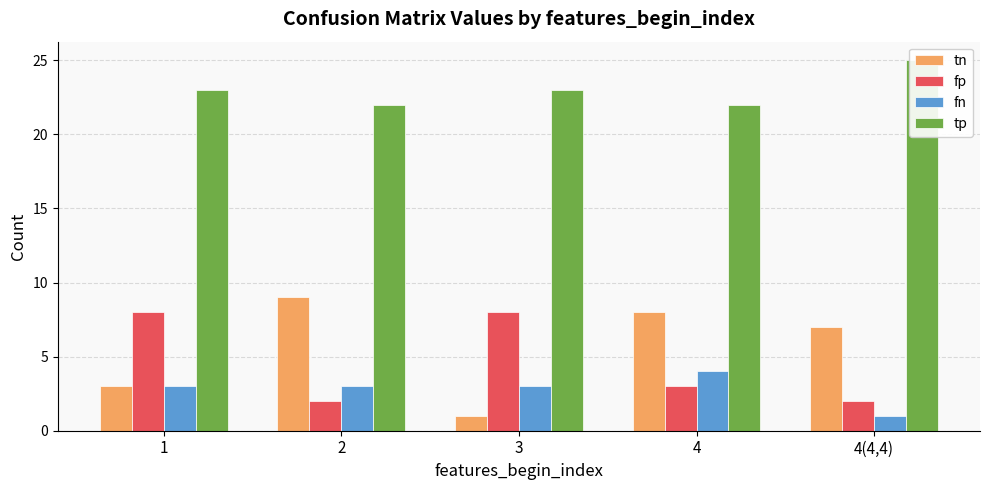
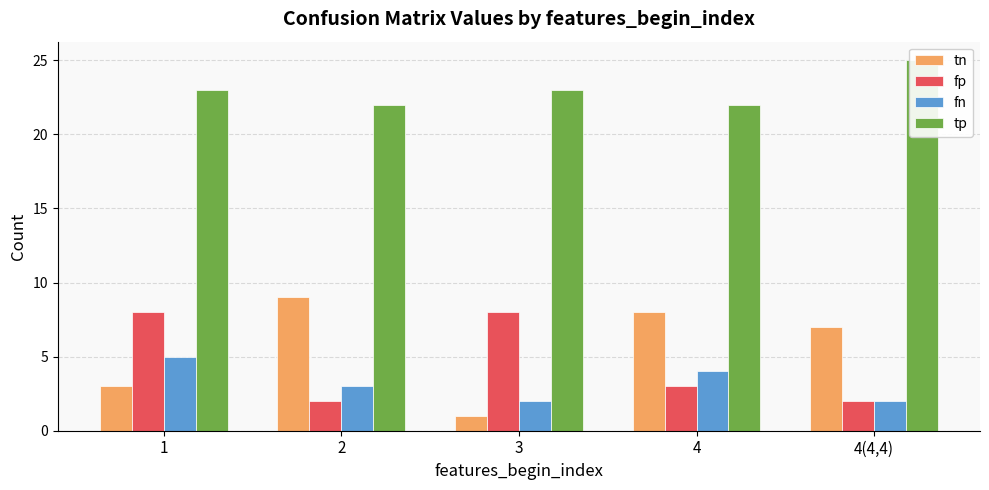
fn, 1: 3 -> 5
fn, 3: 3 -> 2
fn, 4(4,4): 1 -> 2
